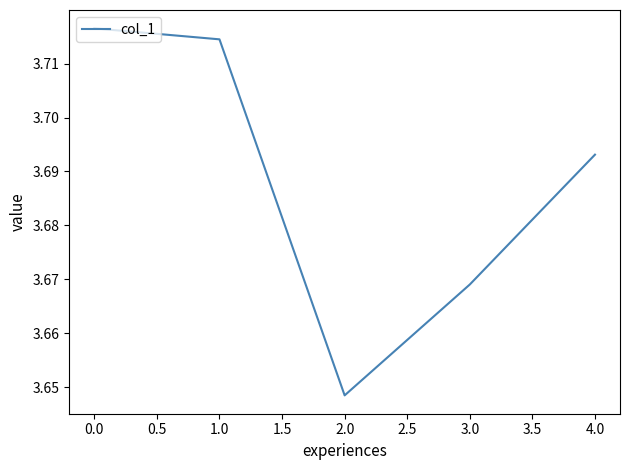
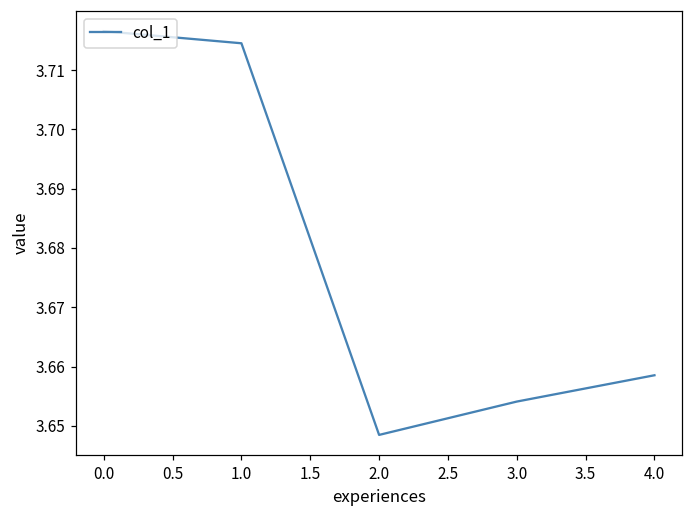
3.0: 3.669 -> 3.654
4.0: 3.693 -> 3.659
